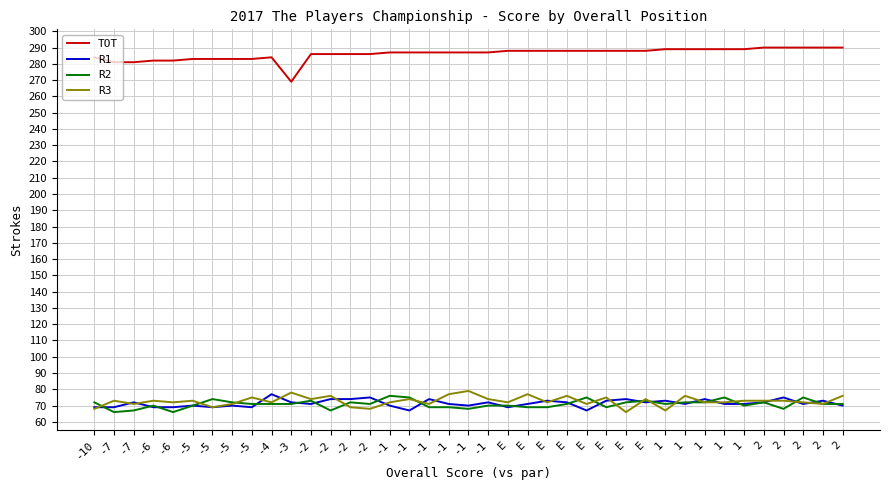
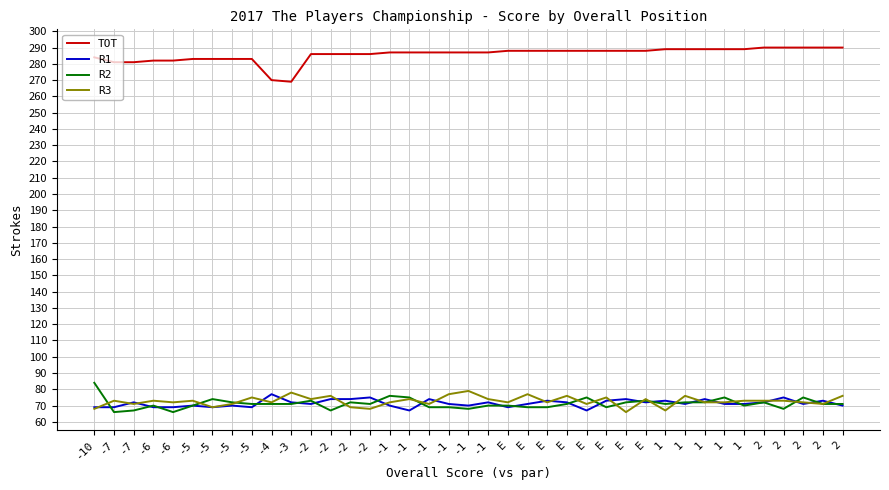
R2, -10: 72 -> 84
TOT, -4: 284 -> 270
